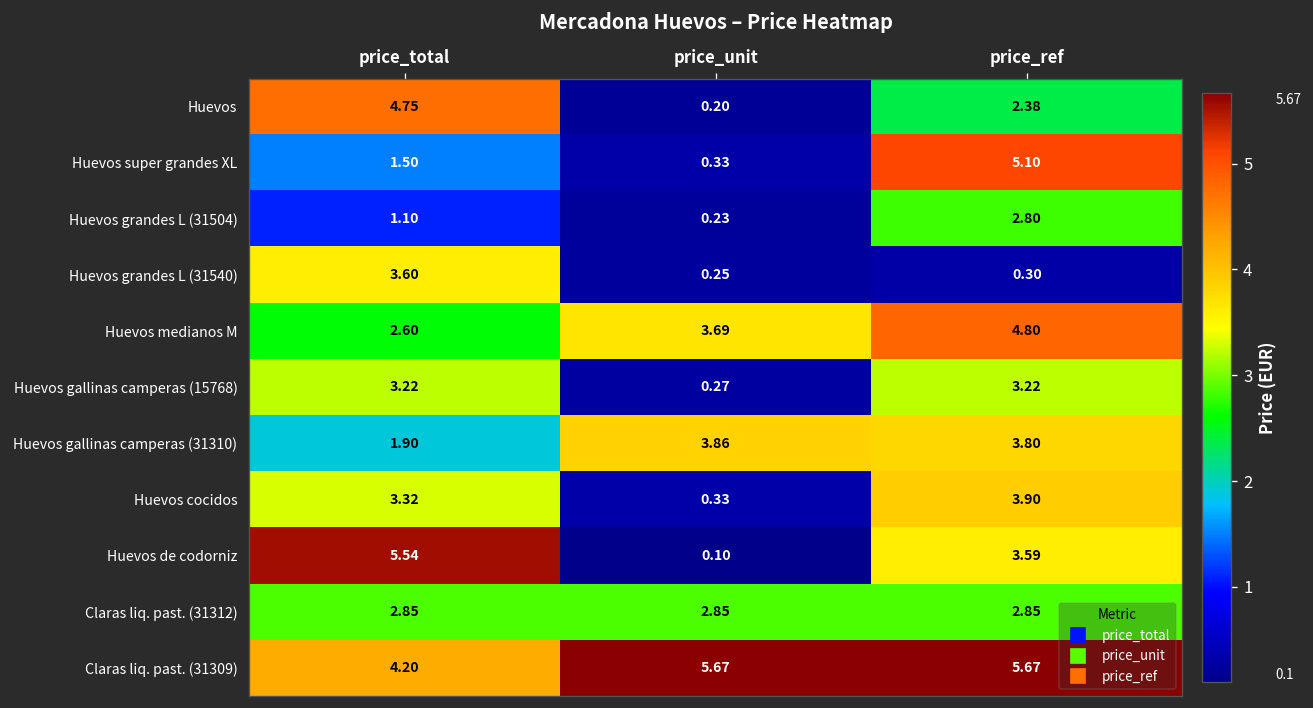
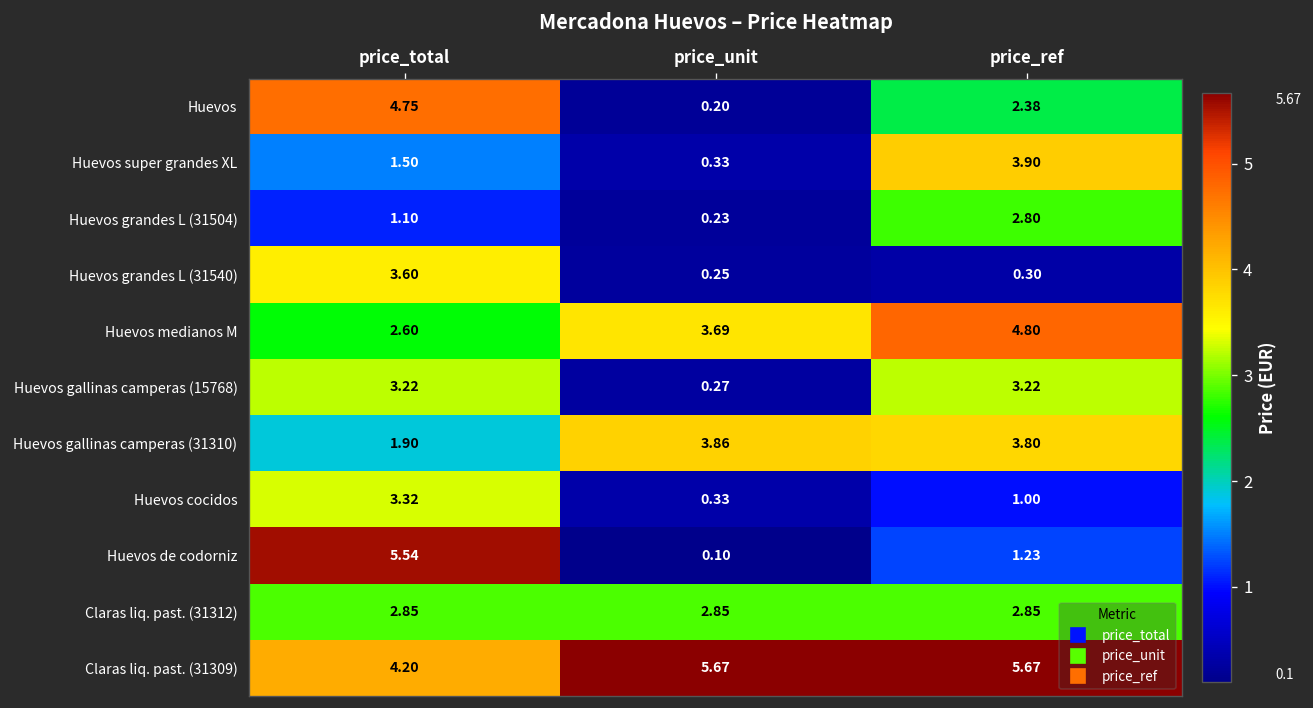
Huevos super grandes XL, price_ref: 5.10 -> 3.90
Huevos cocidos, price_ref: 3.90 -> 1.00
Huevos de codorniz, price_ref: 3.59 -> 1.23
